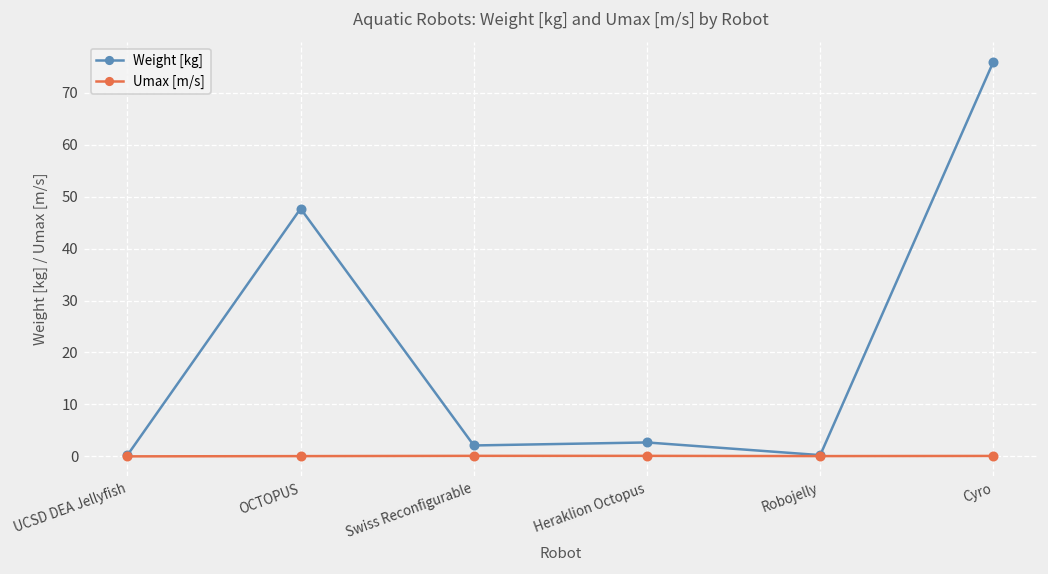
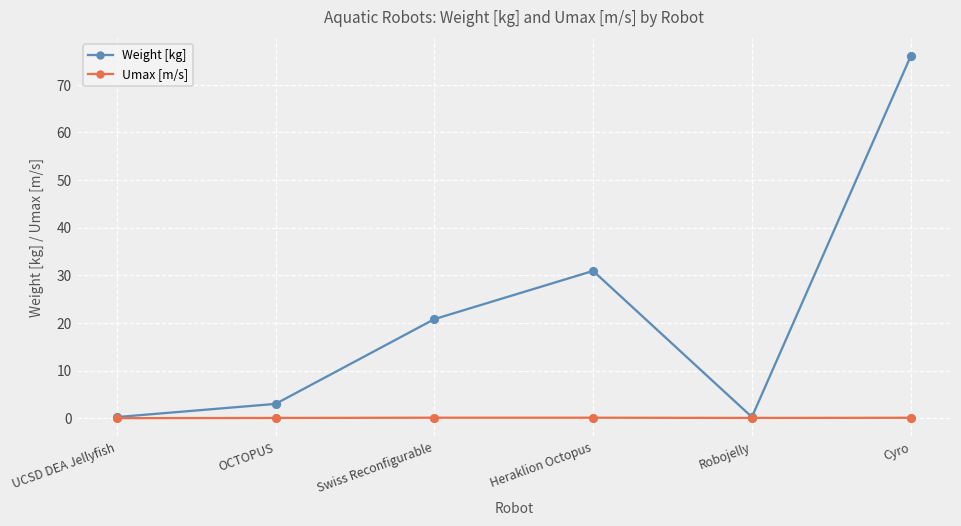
Weight [kg], OCTOPUS: 48 -> 3
Weight [kg], Swiss Reconfigurable: 2 -> 21
Weight [kg], Heraklion Octopus: 3 -> 31
